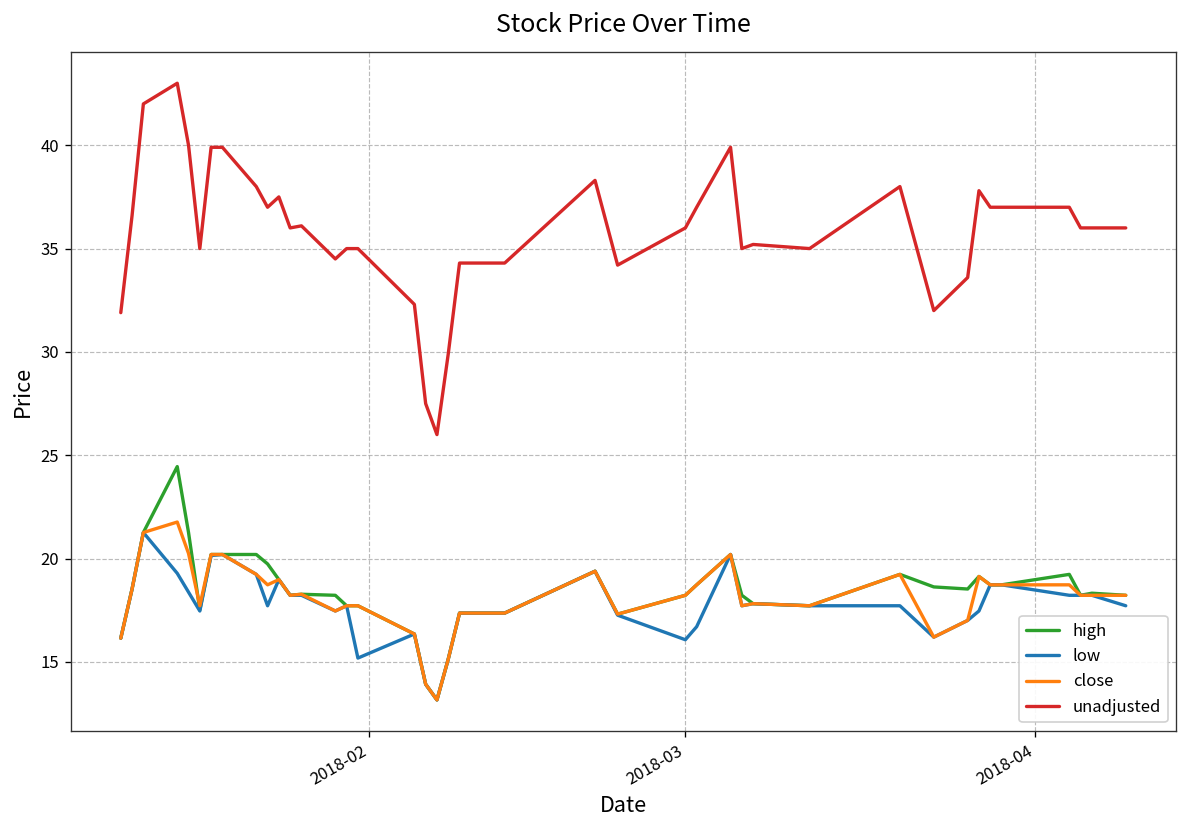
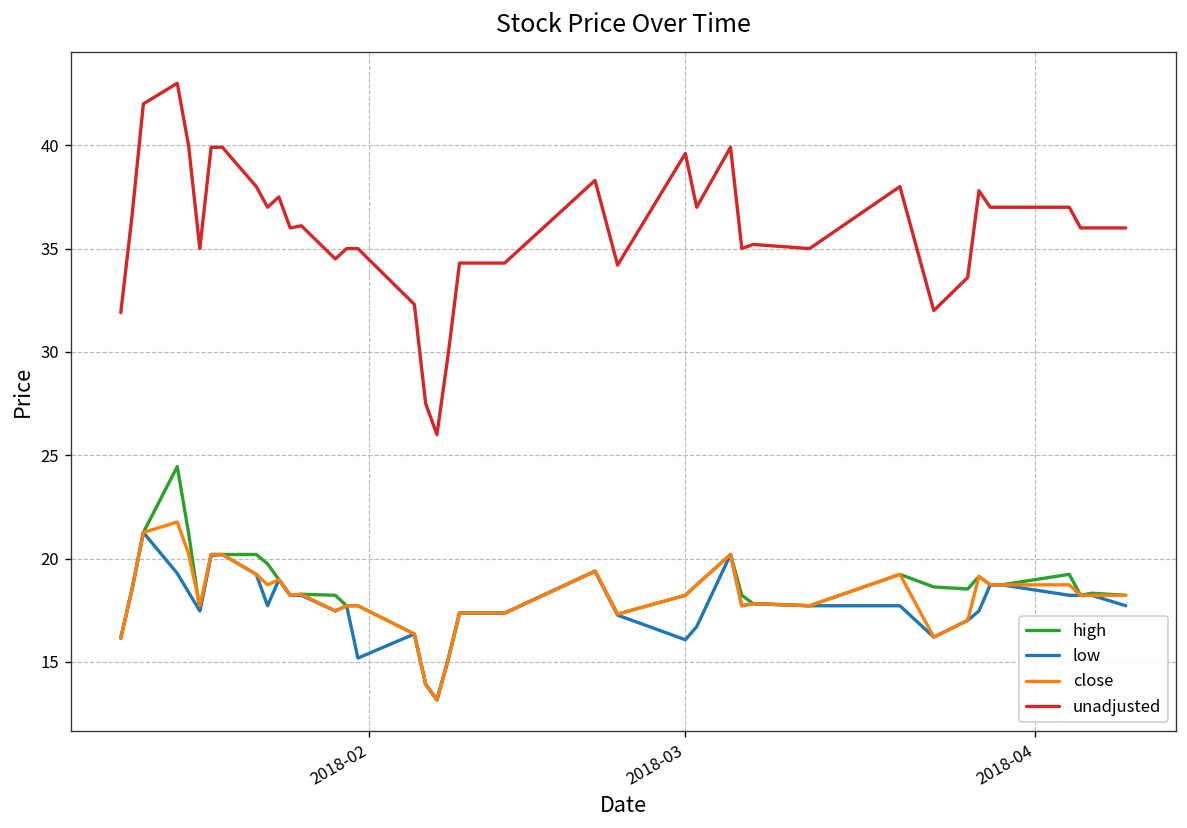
unadjusted, 2018-03: 36.0 -> 39.6
